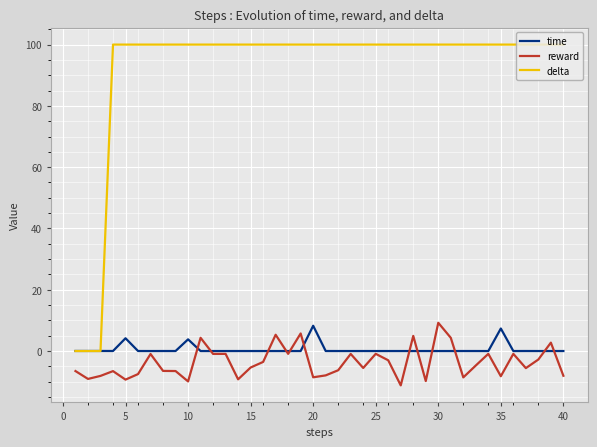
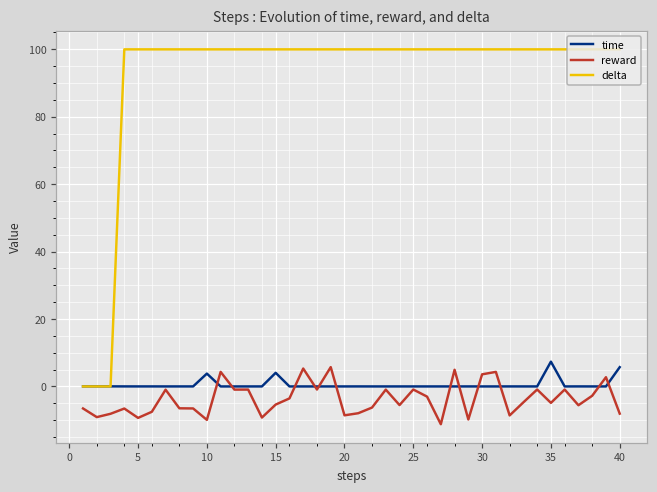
time, 5: 4 -> 0
time, 15: 0 -> 4
time, 20: 8 -> 0
reward, 30: 9 -> 4
reward, 35: -8 -> -5
time, 40: 0 -> 6
